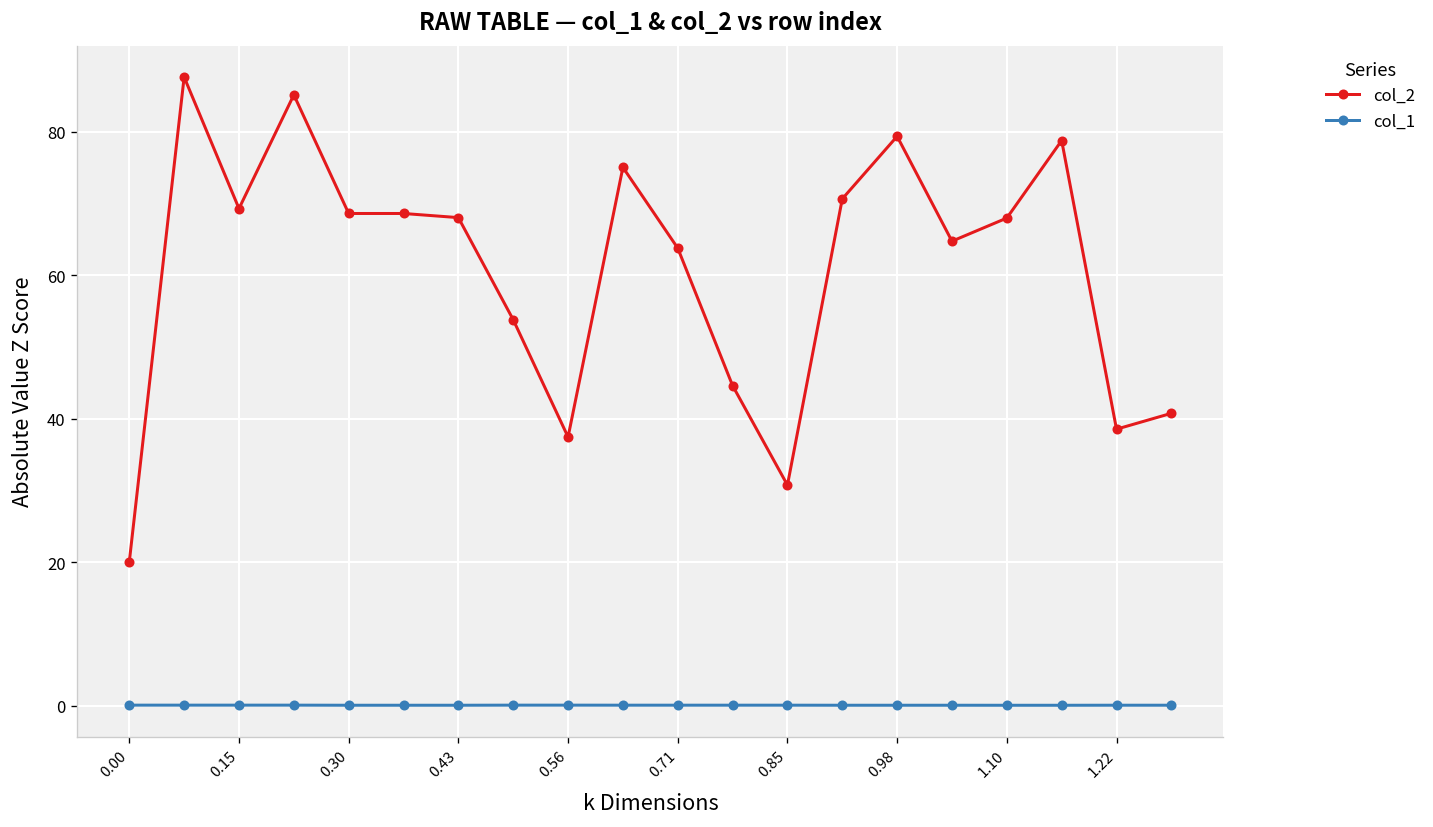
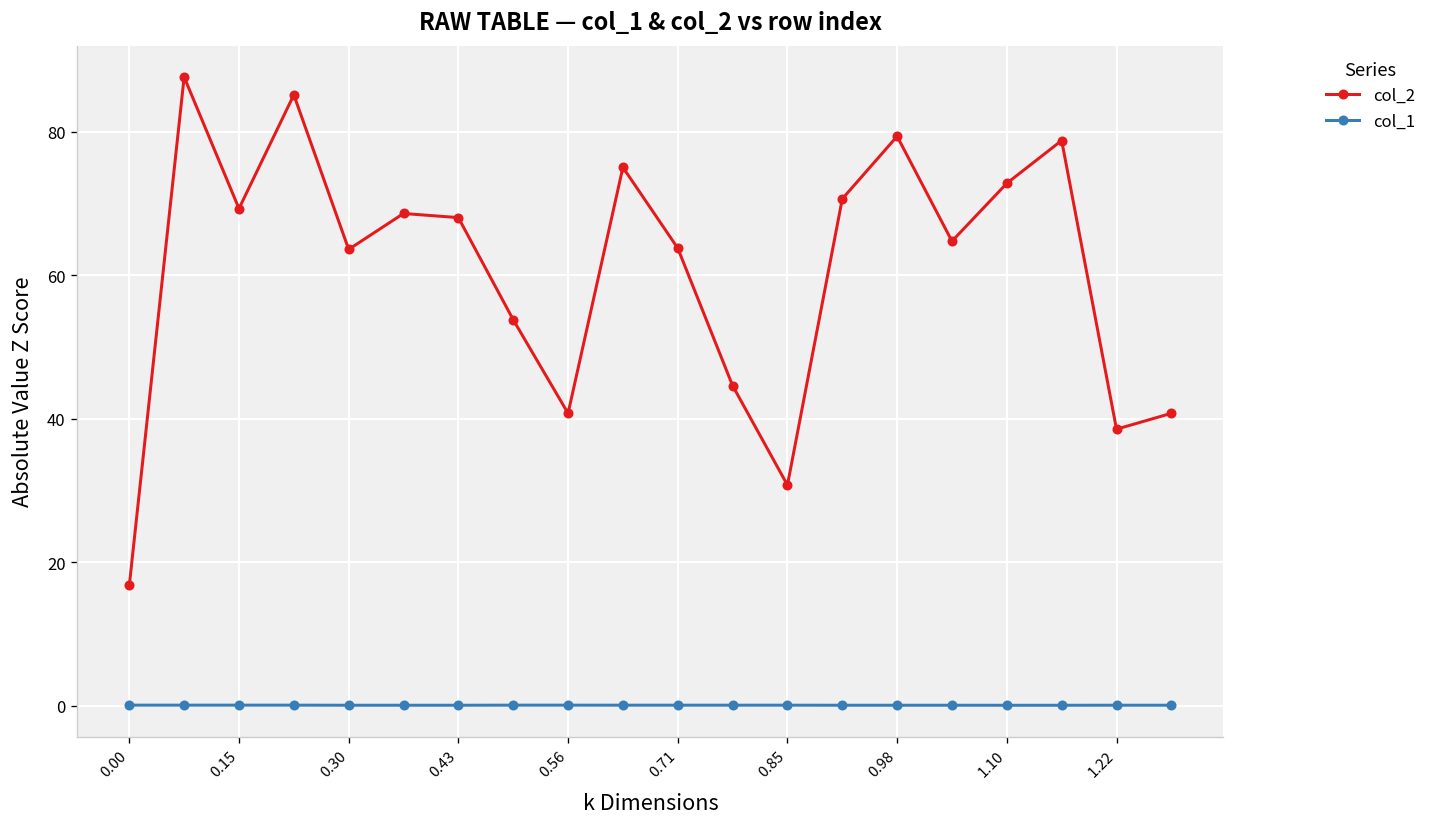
col_2, 0.00: 20 -> 17
col_2, 0.30: 69 -> 64
col_2, 0.56: 37 -> 41
col_2, 1.10: 68 -> 73
